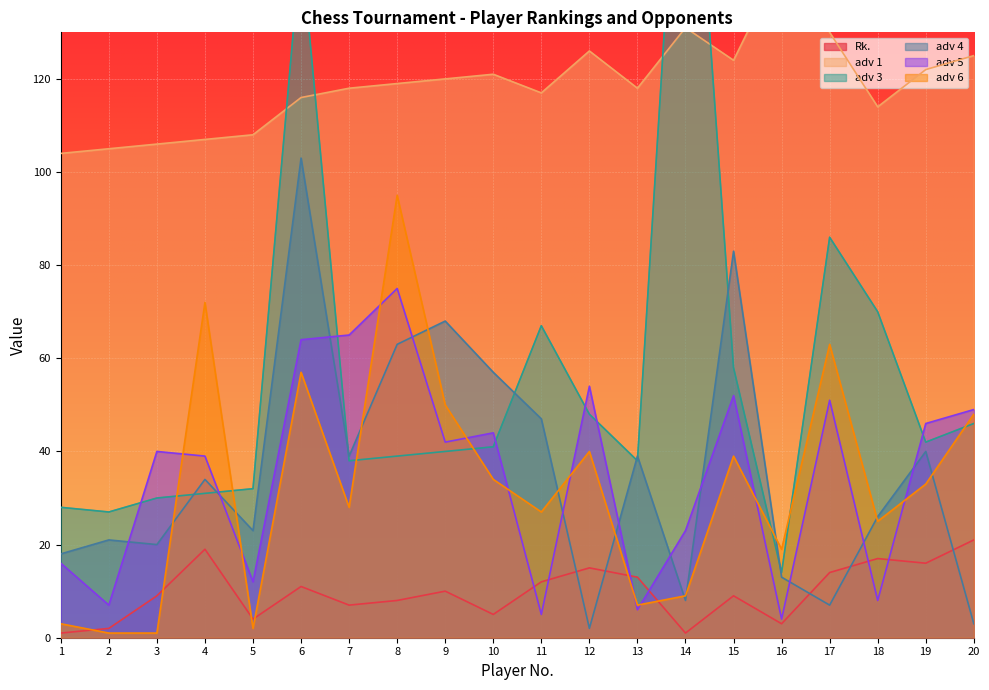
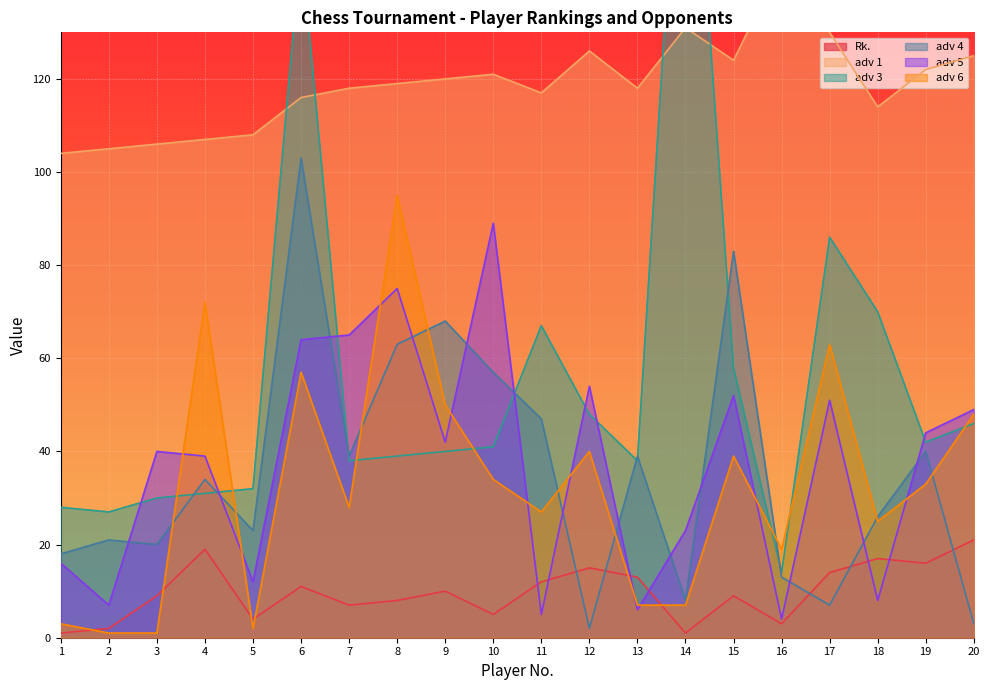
adv 5, 10: 44 -> 89
adv 6, 14: 9 -> 7
adv 5, 19: 46 -> 44
